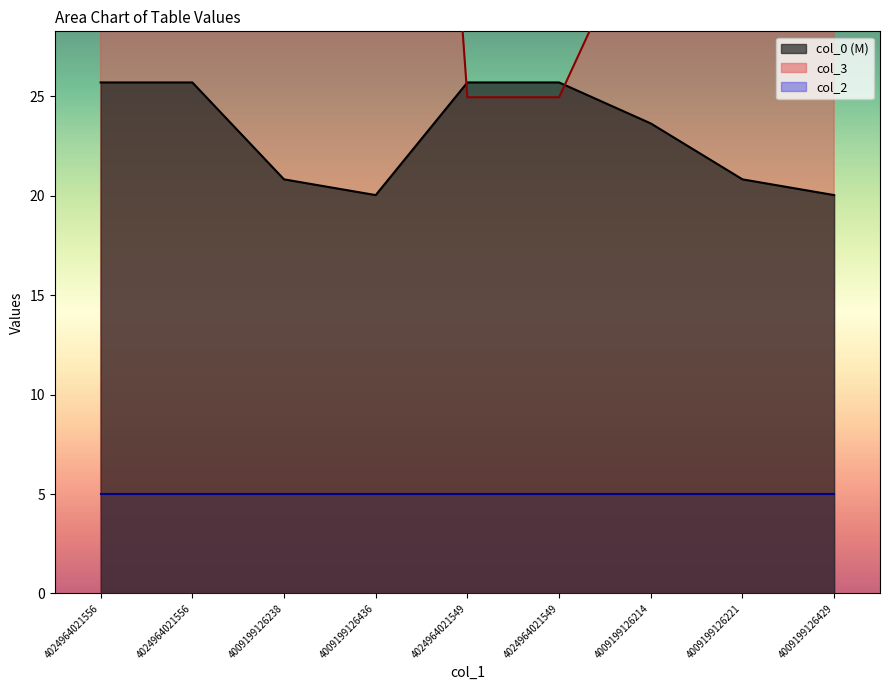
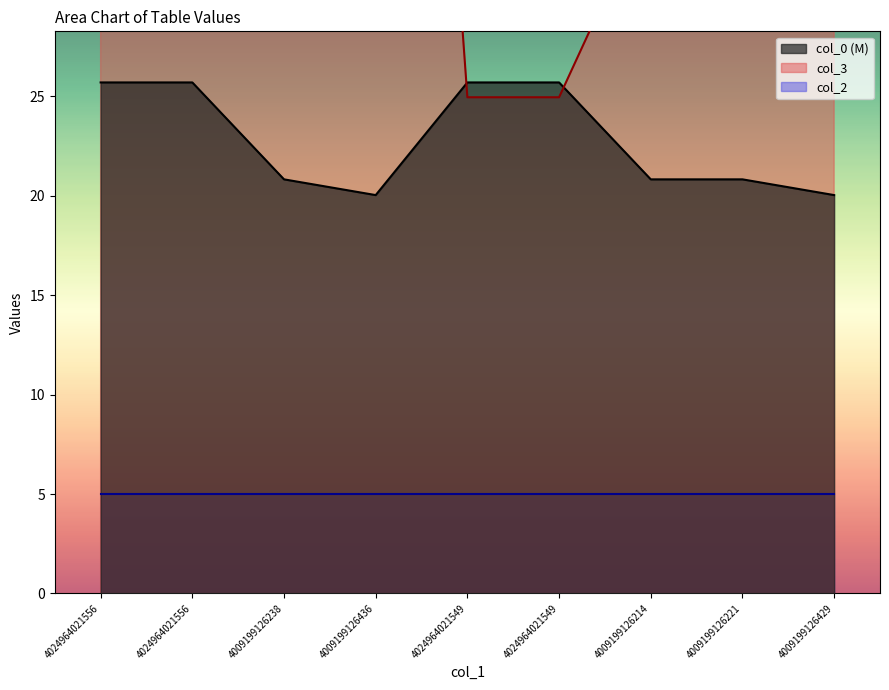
col_0 (M), 4009199126214: 23.6 -> 20.8
